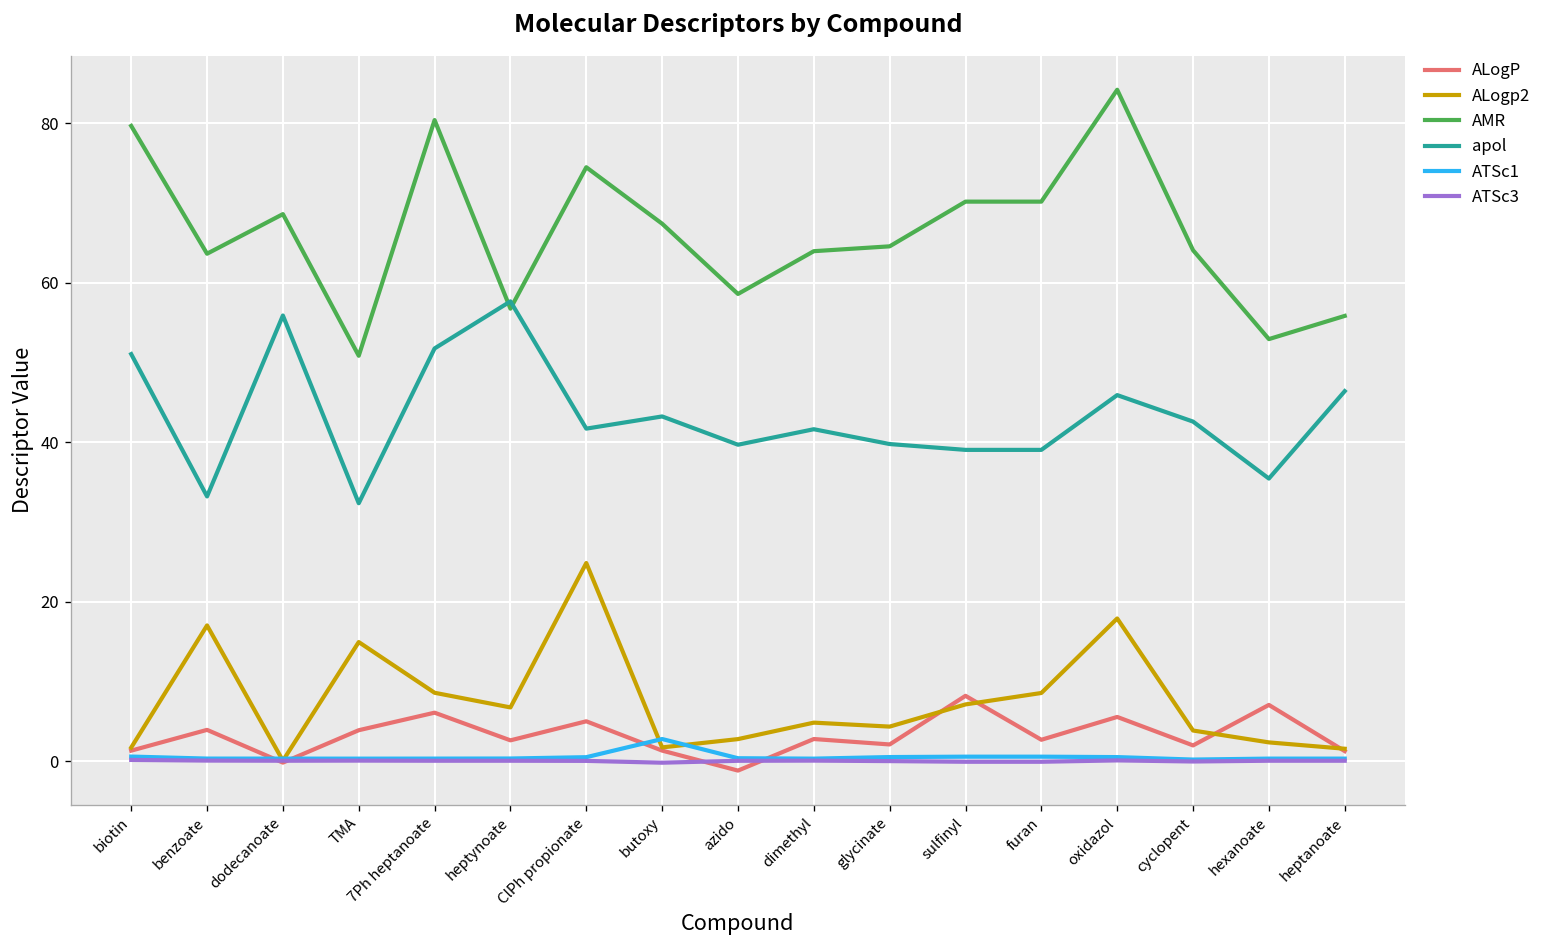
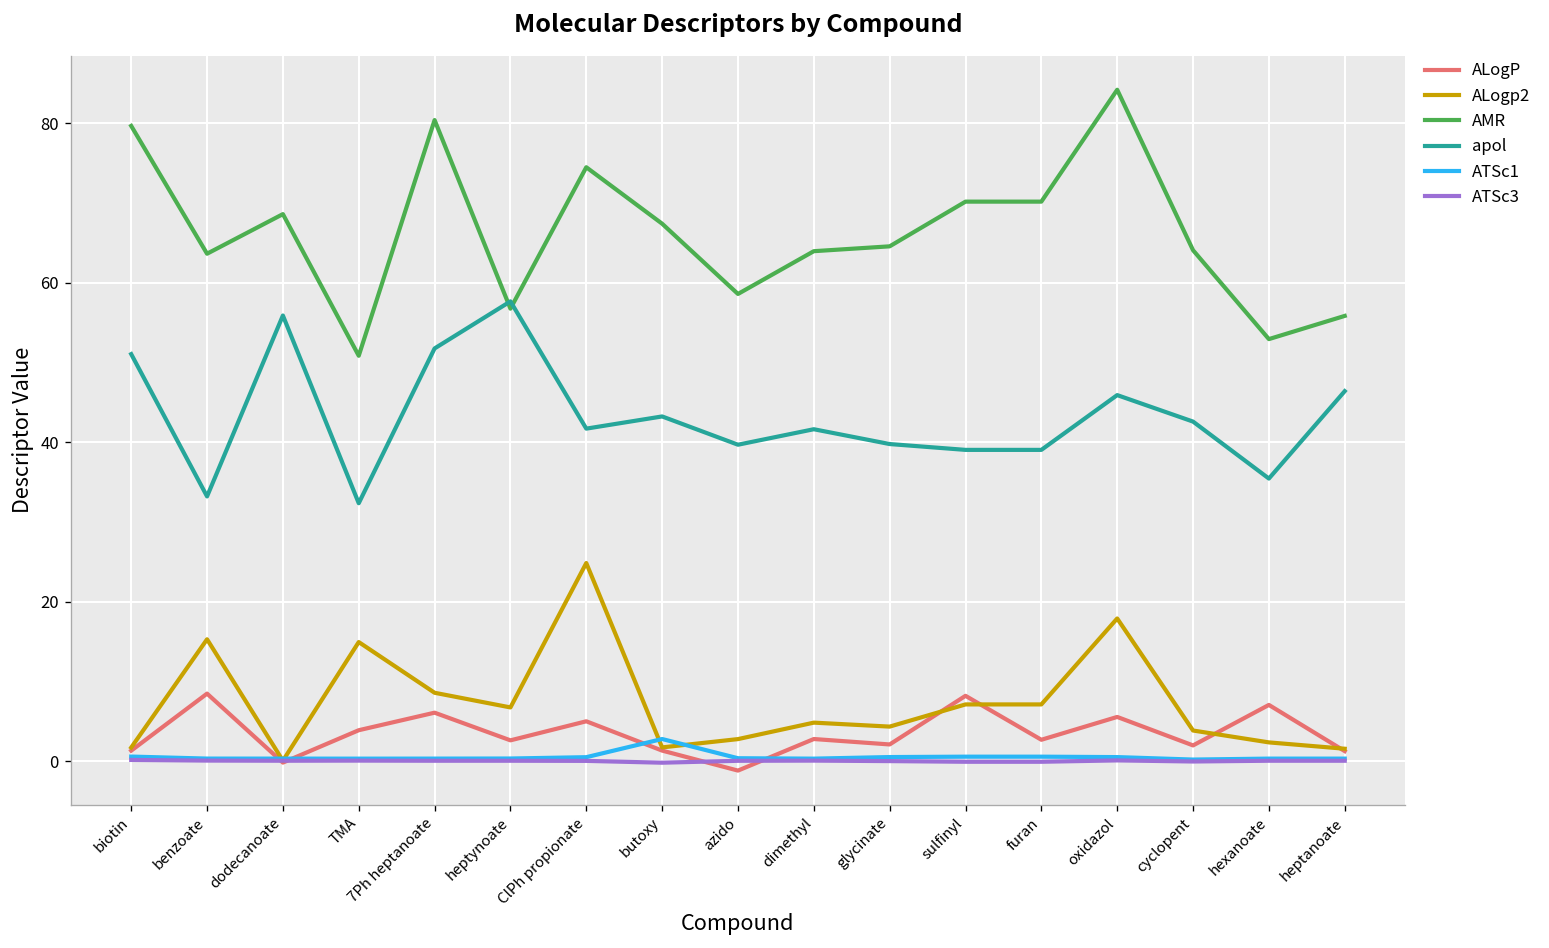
ALogP, benzoate: 4 -> 8
ALogp2, benzoate: 17 -> 15
ALogp2, furan: 9 -> 7
